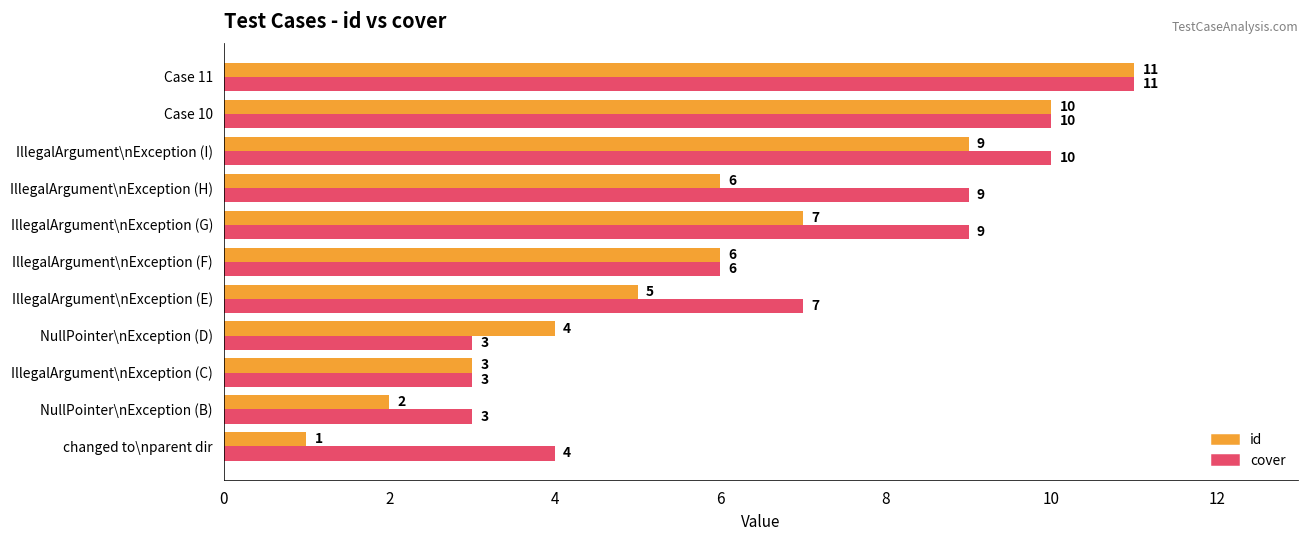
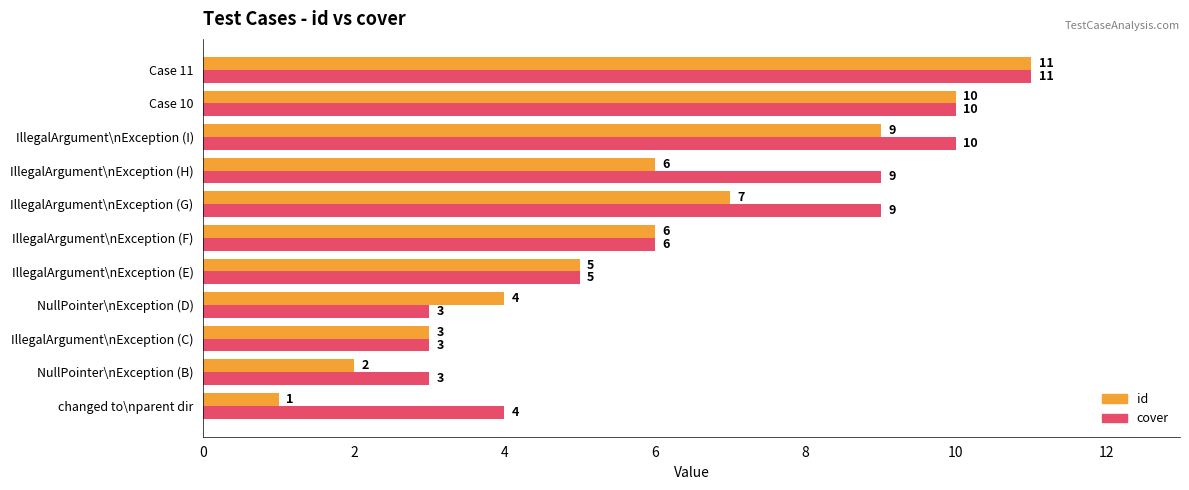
cover, IllegalArgument\nException (E): 7 -> 5
